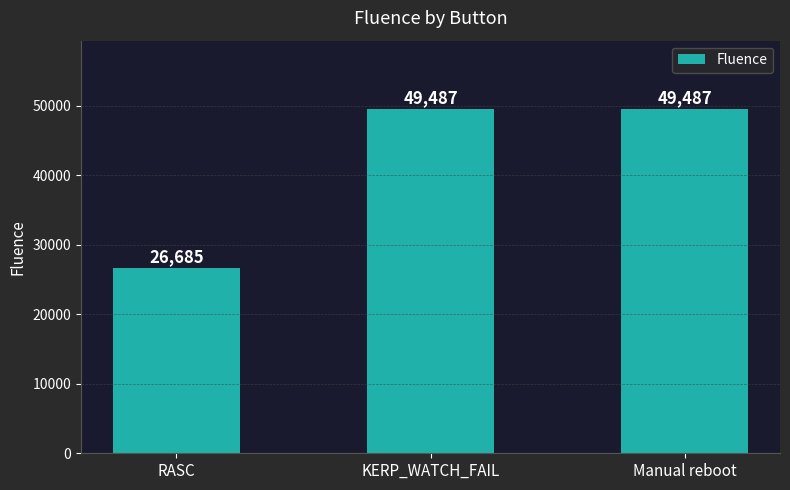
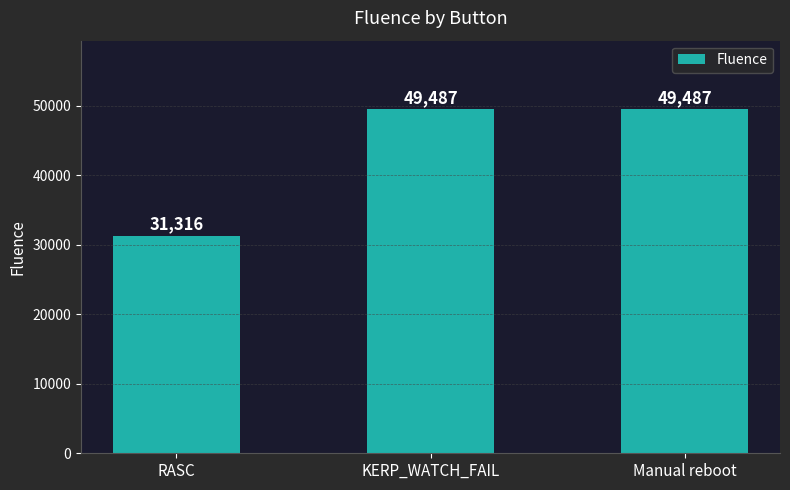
RASC: 26,685 -> 31,316
